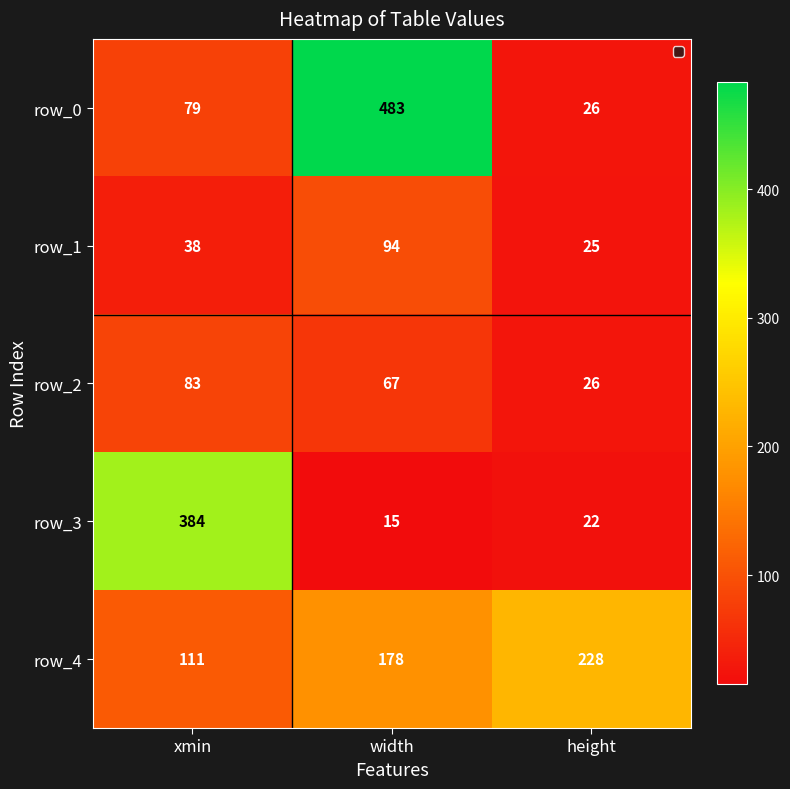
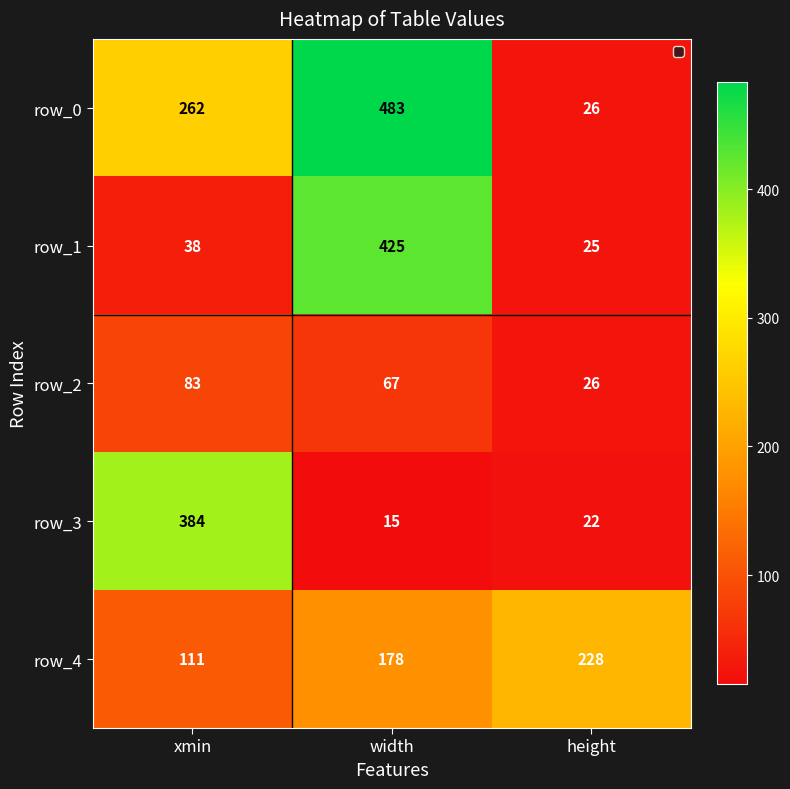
row_0, xmin: 79 -> 262
row_1, width: 94 -> 425
